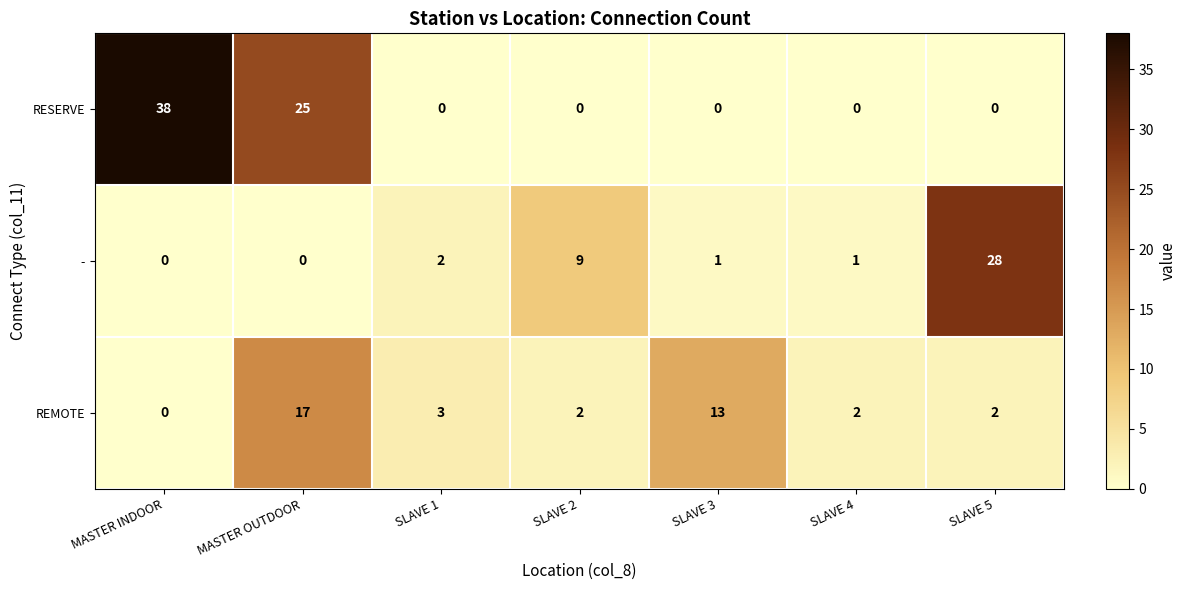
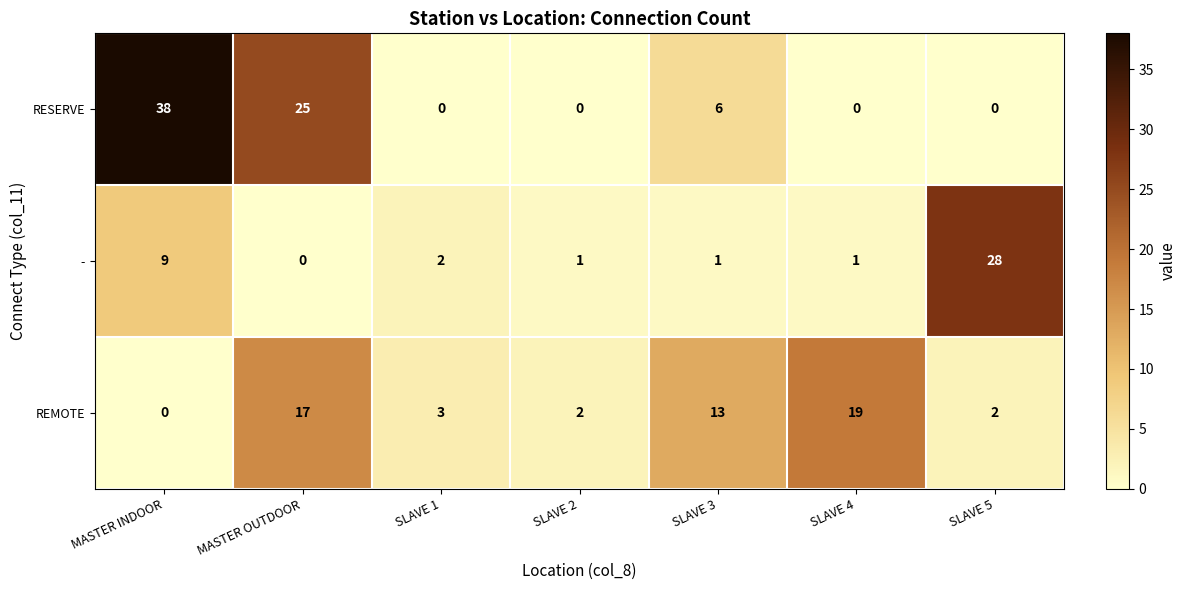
RESERVE, SLAVE 3: 0 -> 6
-, MASTER INDOOR: 0 -> 9
-, SLAVE 2: 9 -> 1
REMOTE, SLAVE 4: 2 -> 19
